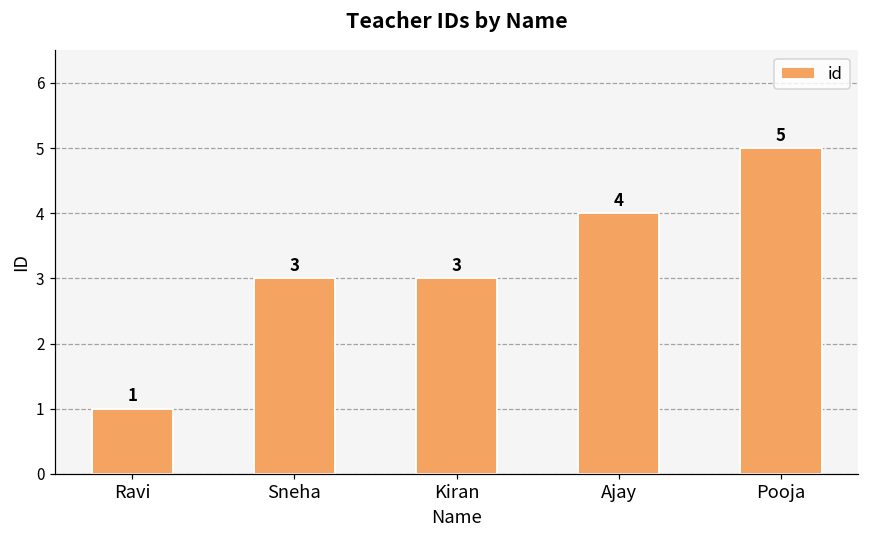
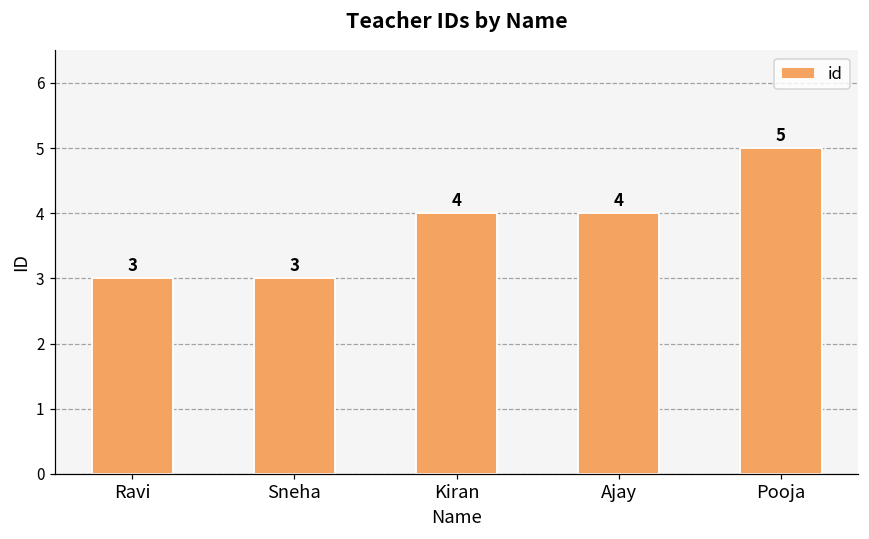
Ravi: 1 -> 3
Kiran: 3 -> 4
